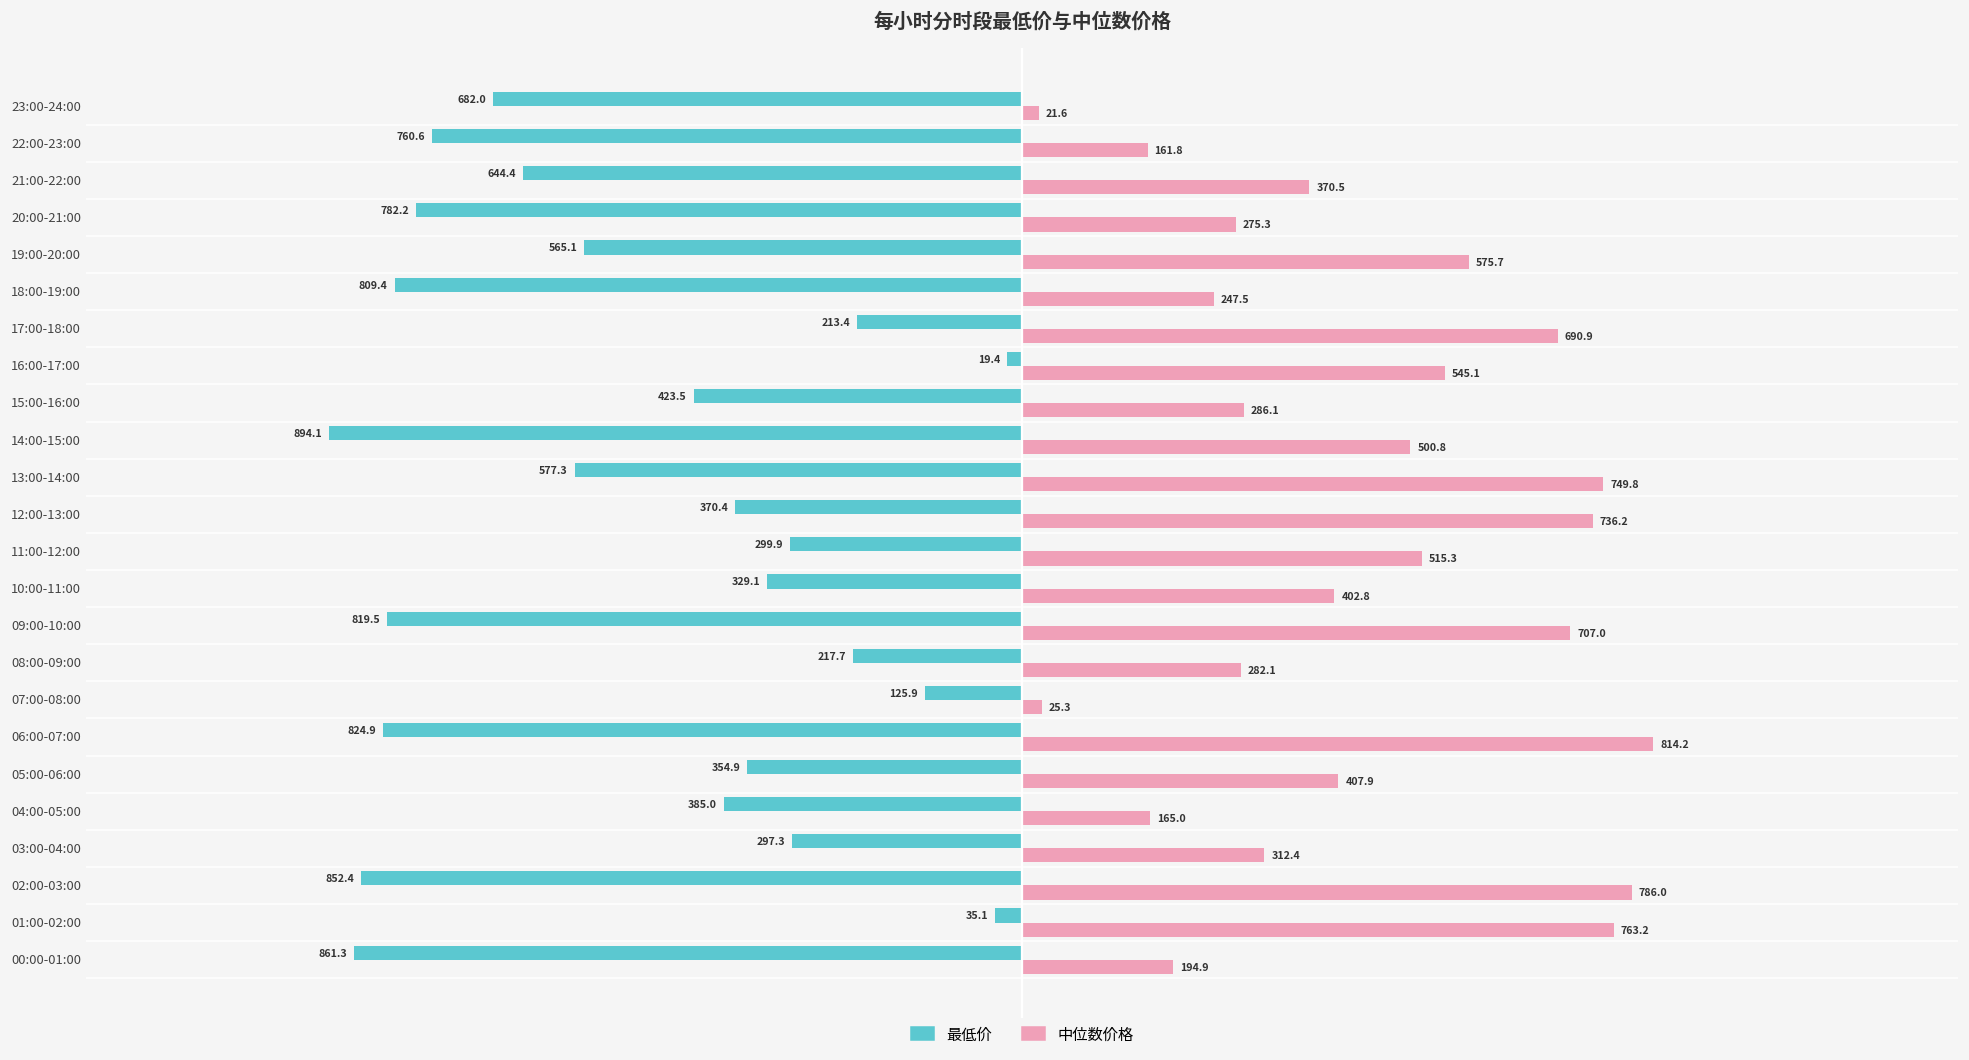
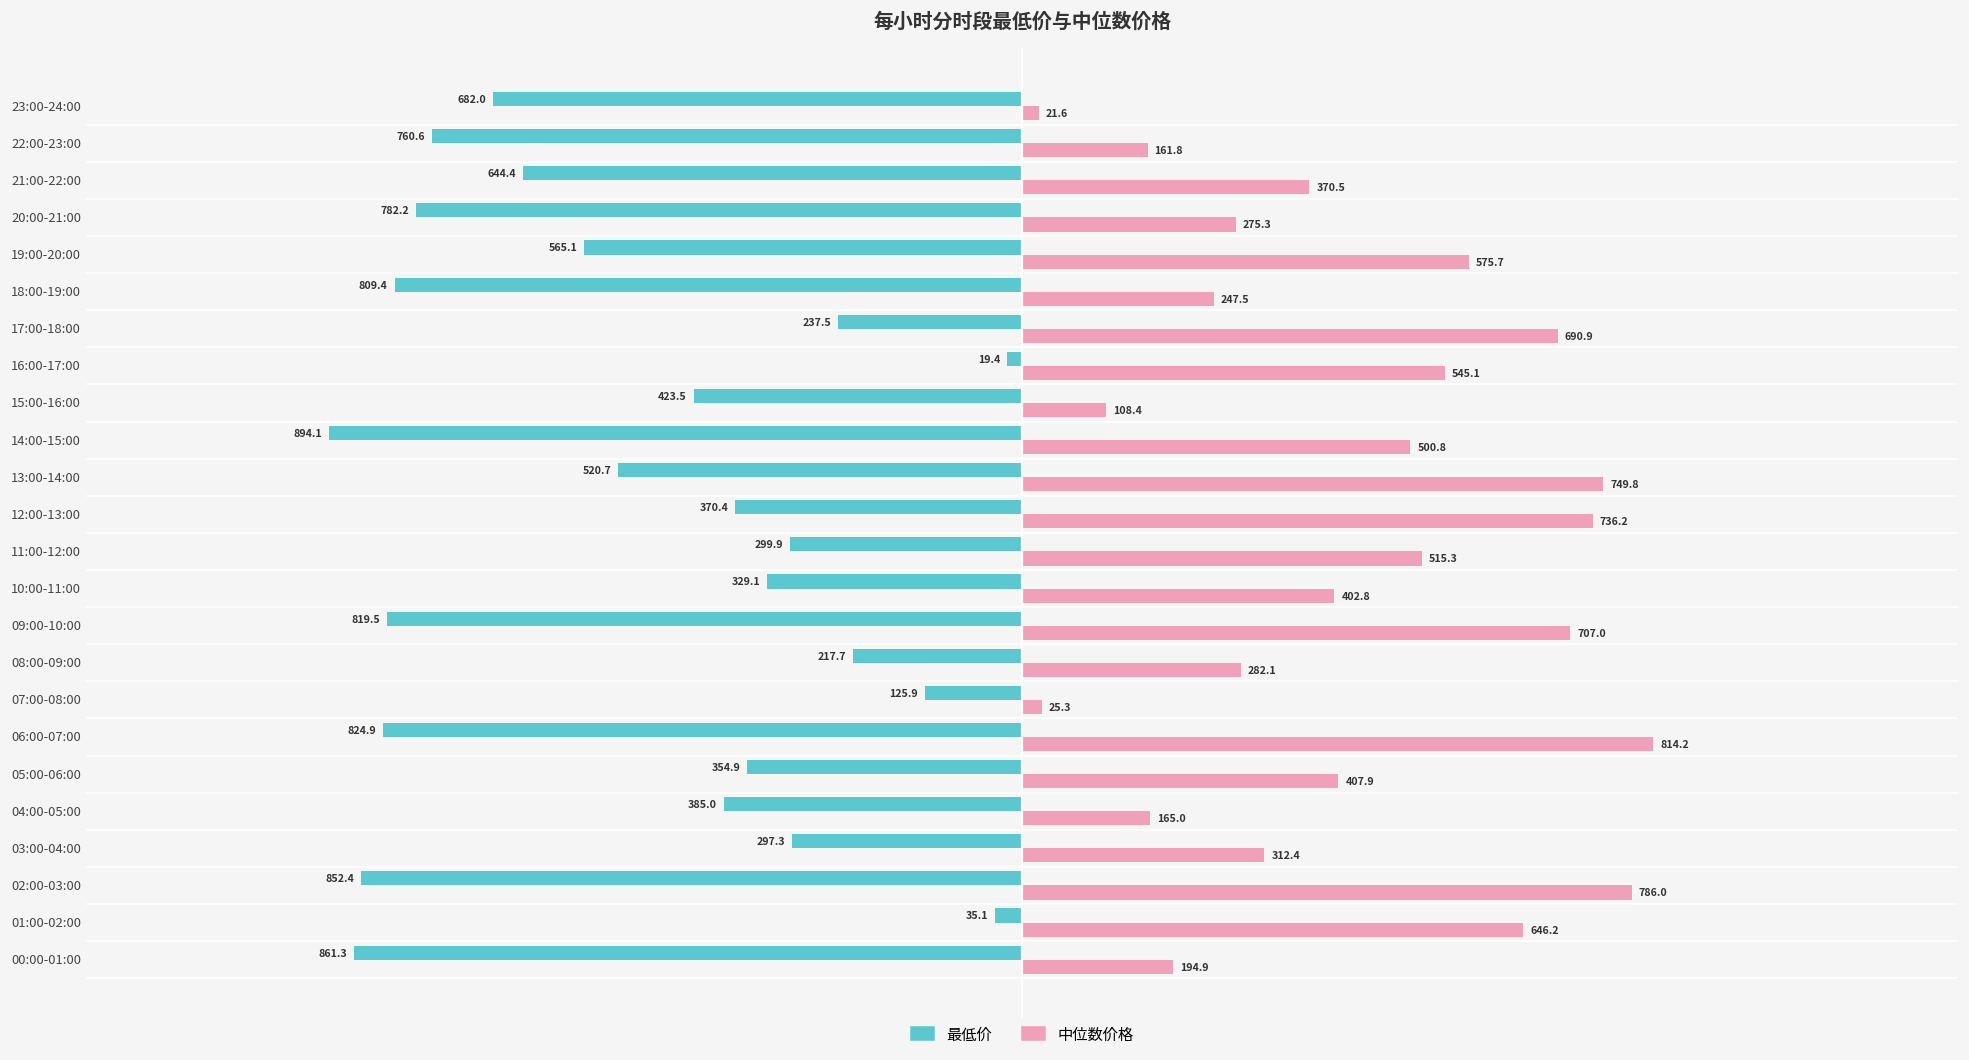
最低价, 17:00-18:00: 213.4 -> 237.5
中位数价格, 15:00-16:00: 286.1 -> 108.4
最低价, 13:00-14:00: 577.3 -> 520.7
中位数价格, 01:00-02:00: 763.2 -> 646.2
